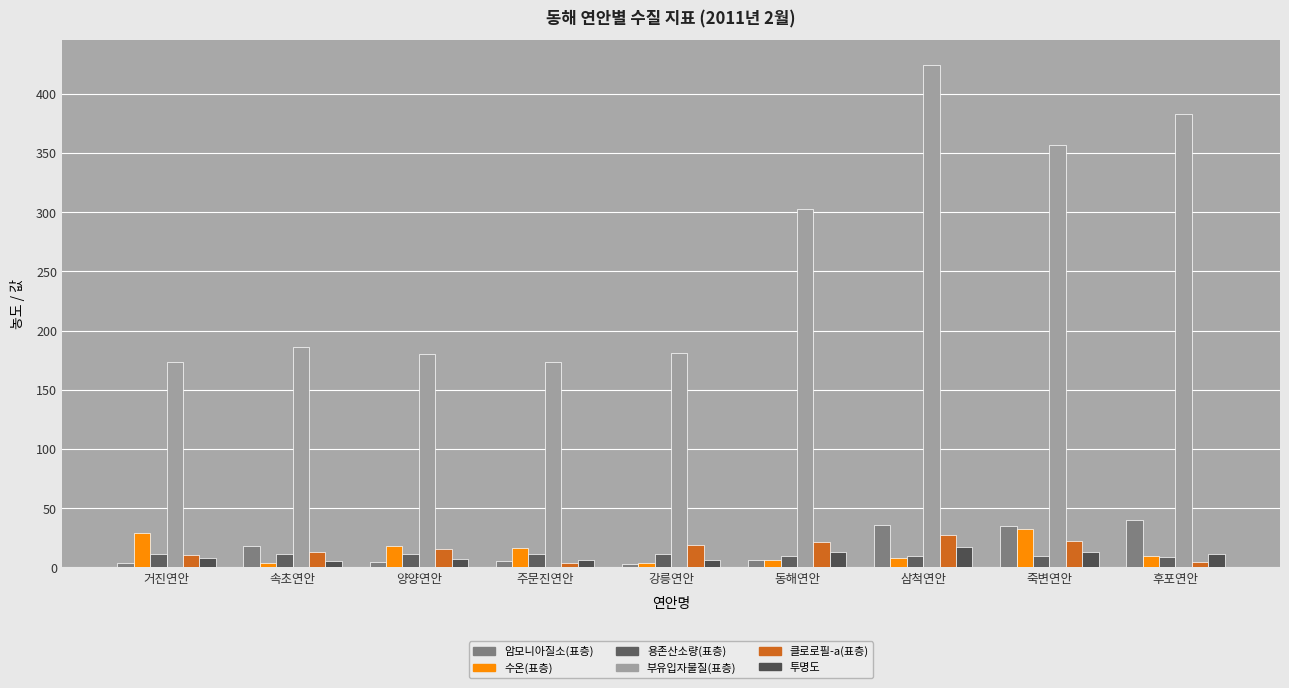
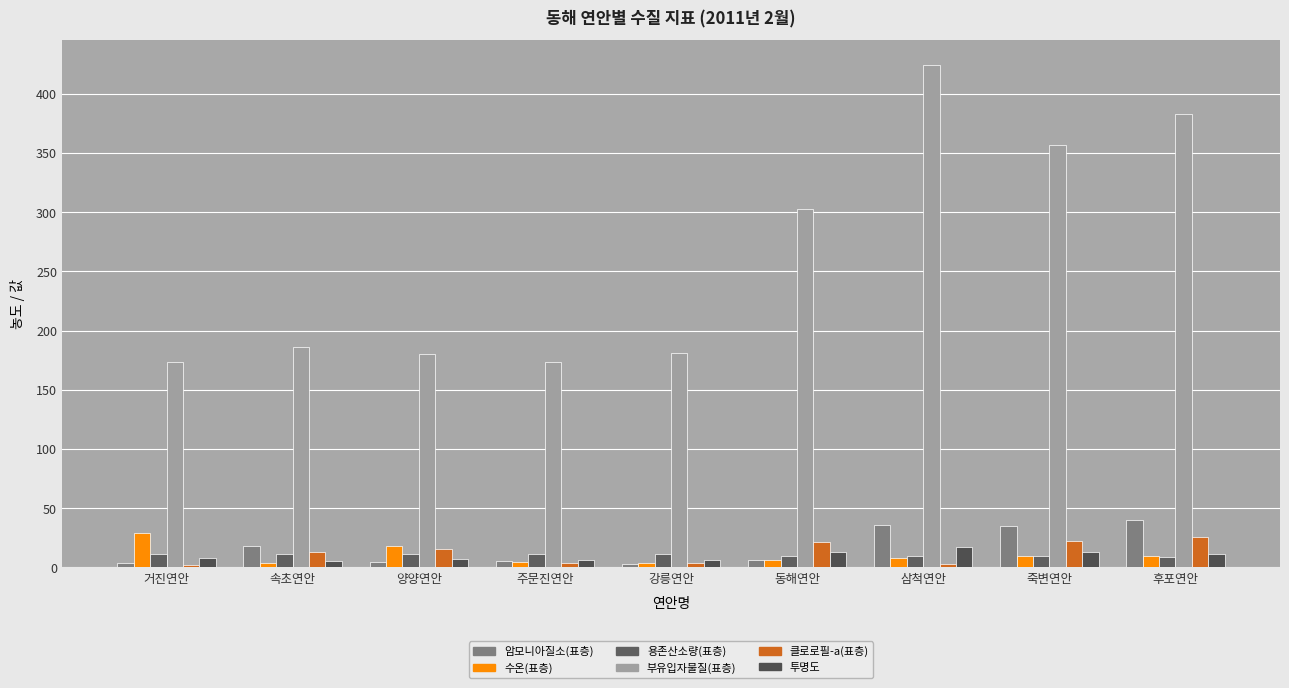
클로로필-a(표층), 거진연안: 11 -> 2
수온(표층), 주문진연안: 16 -> 4
클로로필-a(표층), 강릉연안: 19 -> 3
클로로필-a(표층), 삼척연안: 27 -> 3
수온(표층), 죽변연안: 32 -> 10
클로로필-a(표층), 후포연안: 4 -> 26
